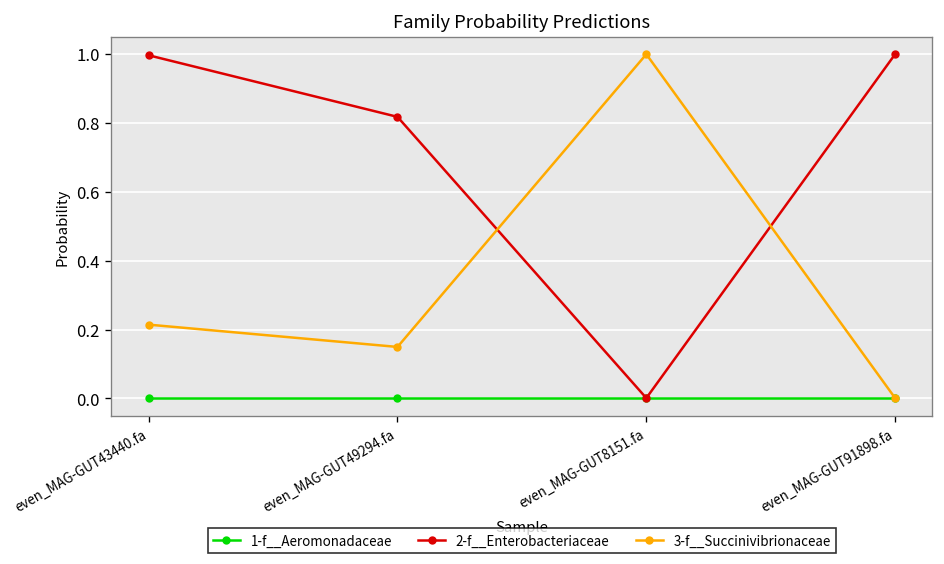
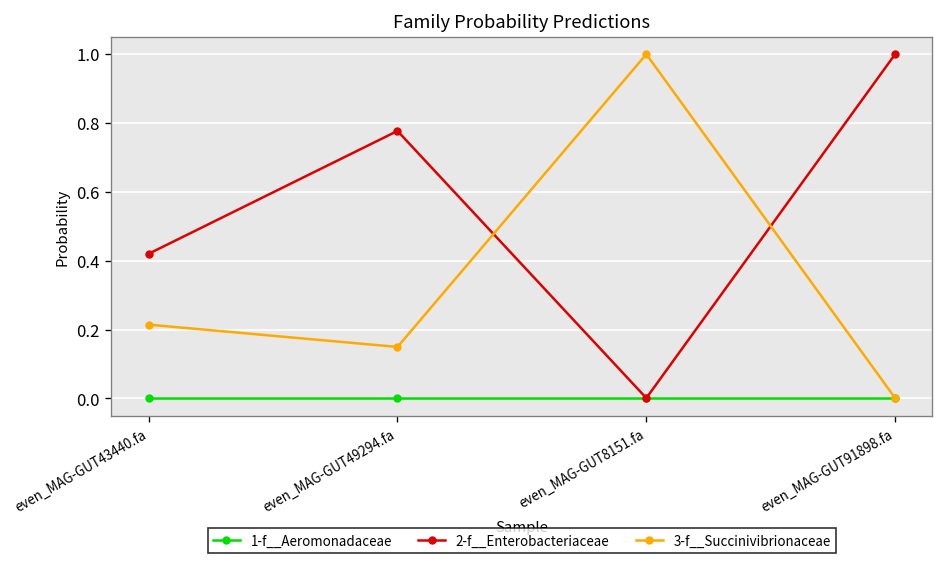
2-f__Enterobacteriaceae, even_MAG-GUT43440.fa: 1.00 -> 0.42
2-f__Enterobacteriaceae, even_MAG-GUT49294.fa: 0.82 -> 0.78
